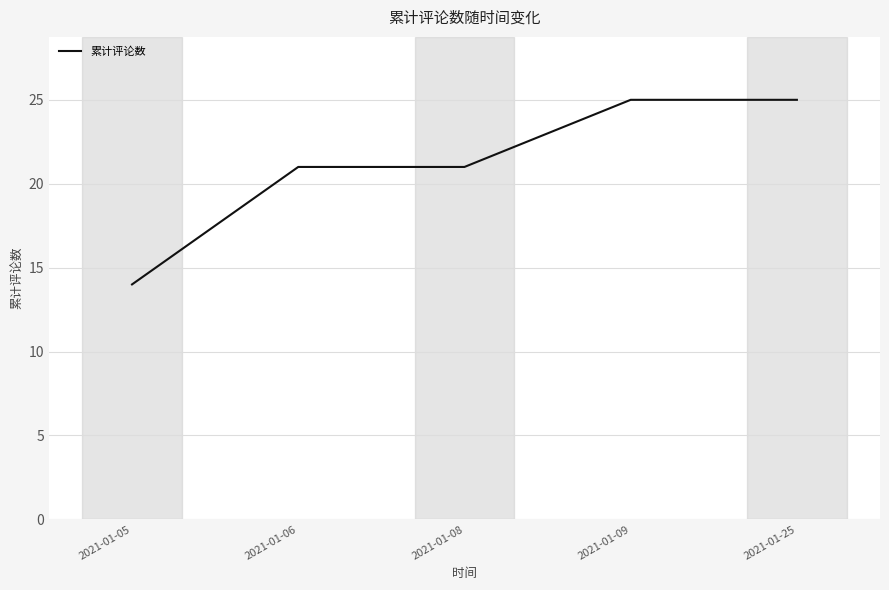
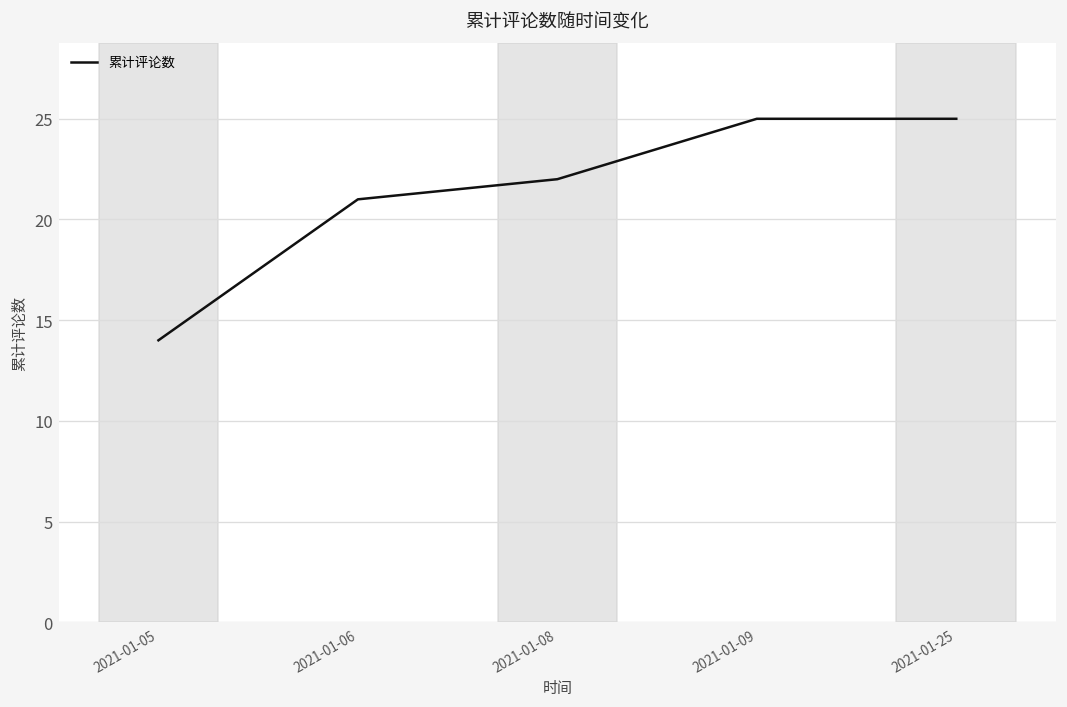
2021-01-08: 21 -> 22
